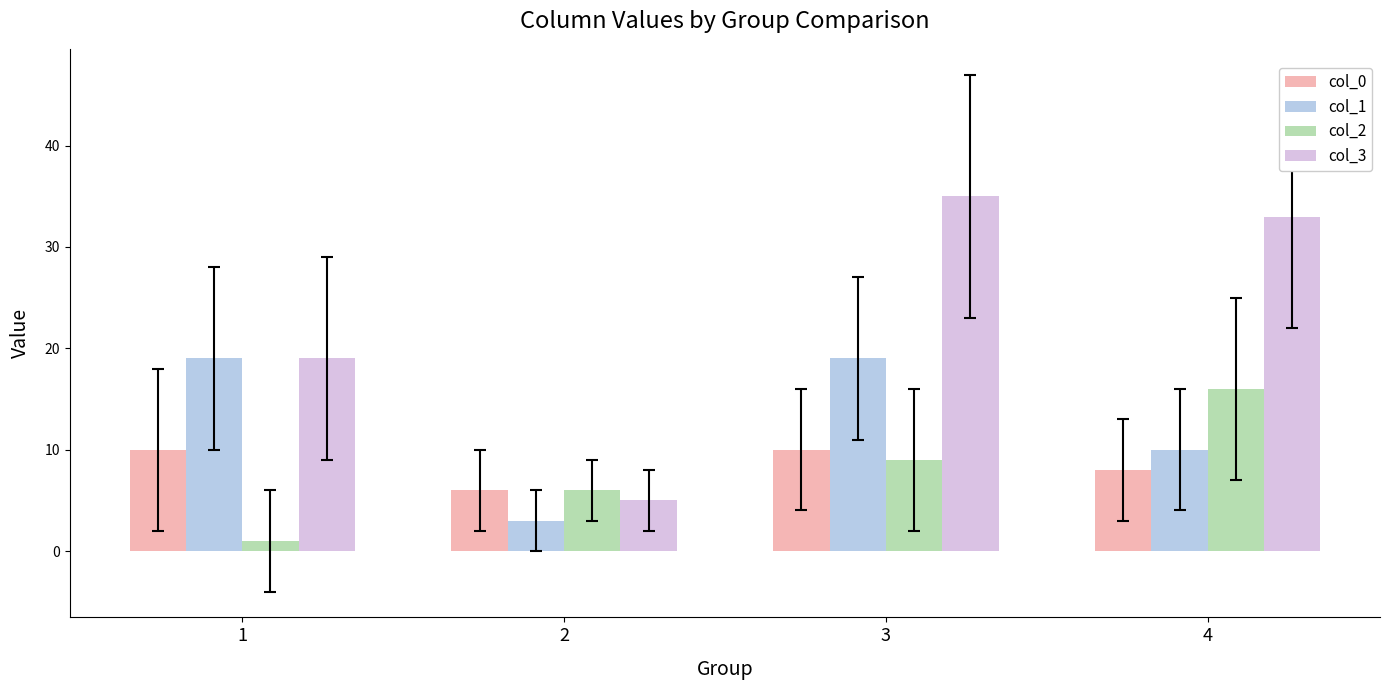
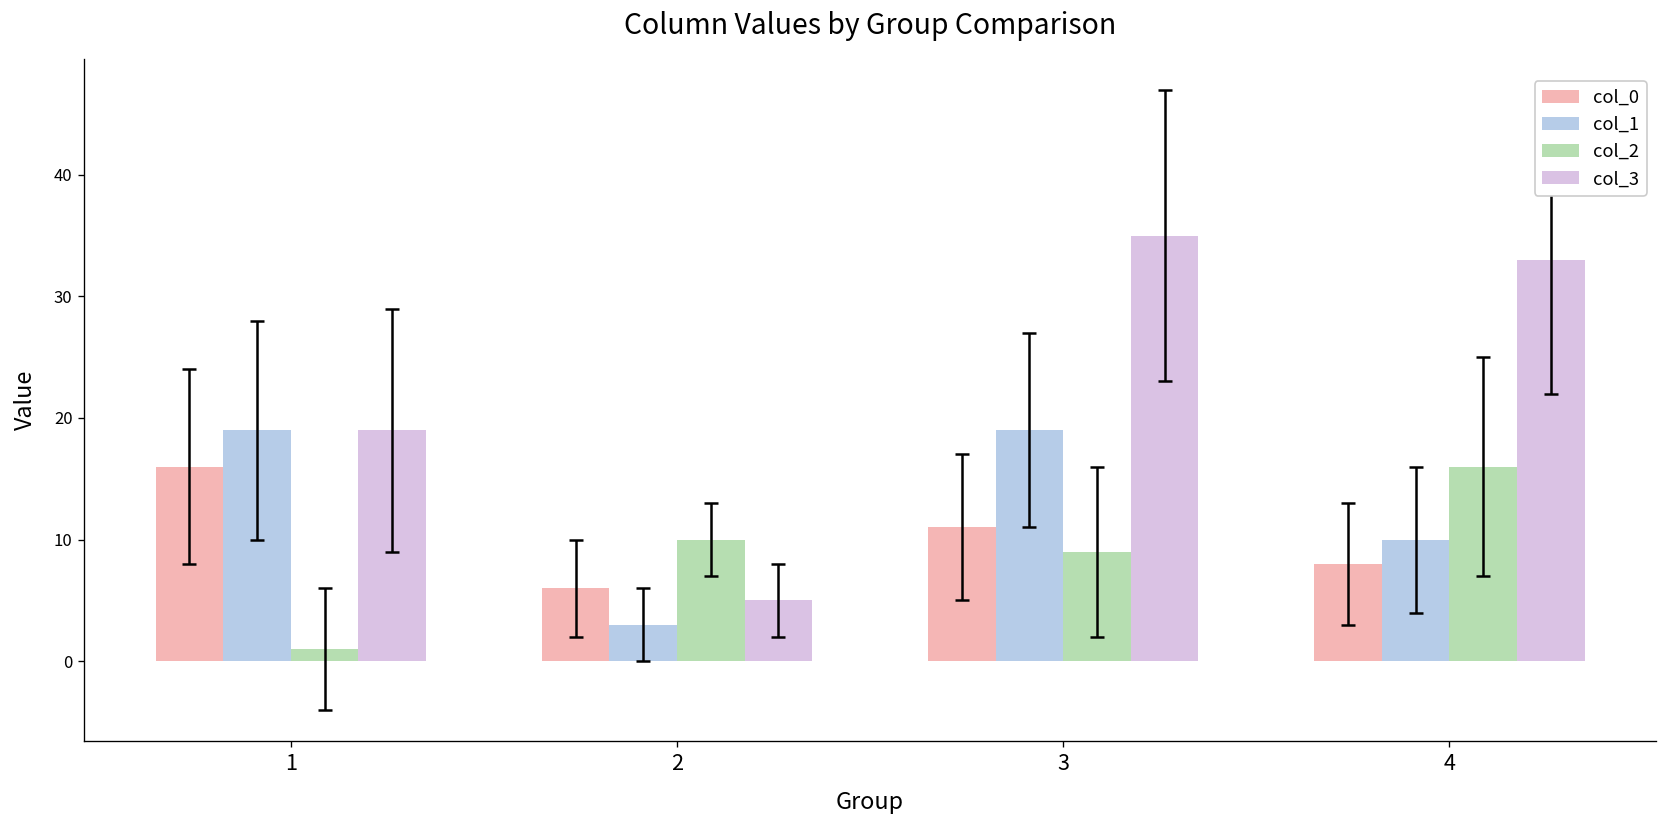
col_0, 1: 10 -> 16
col_2, 2: 6 -> 10
col_0, 3: 10 -> 11
